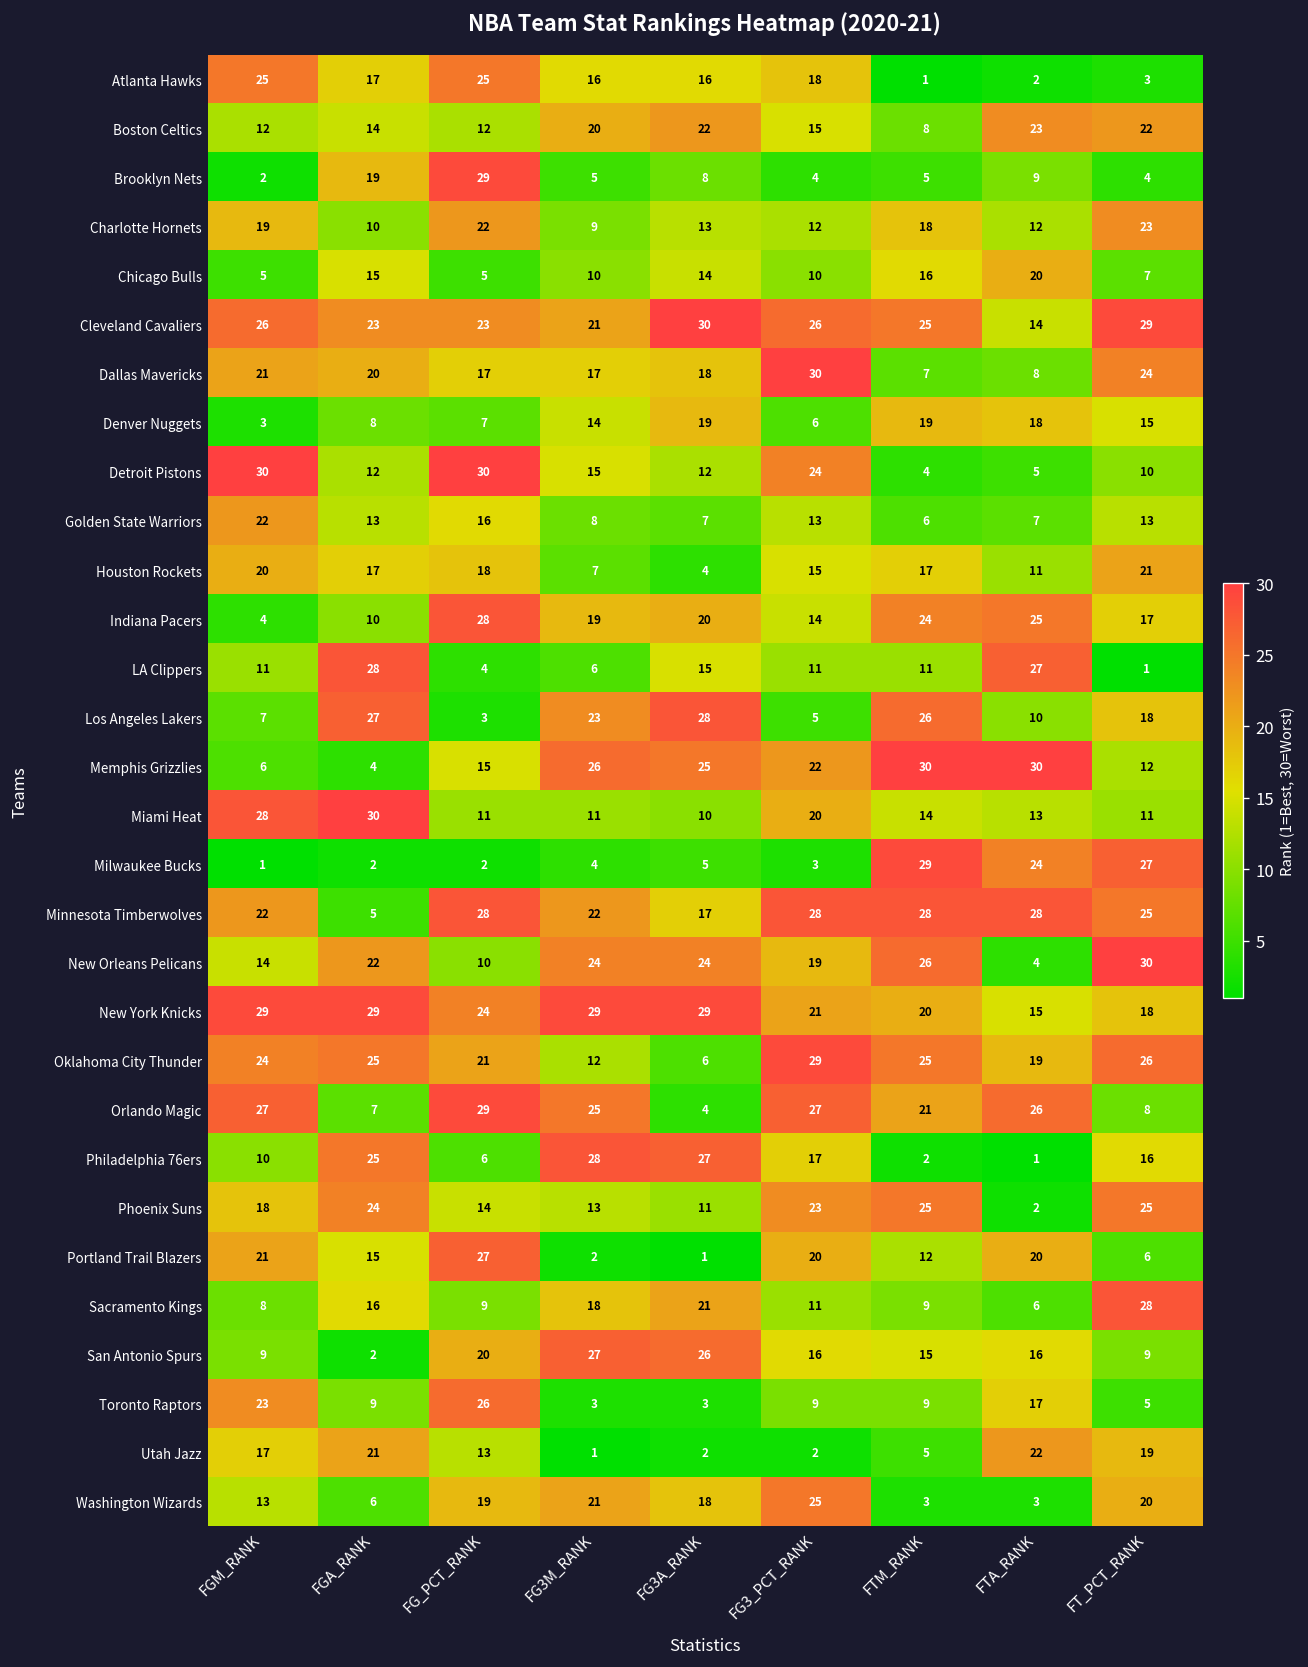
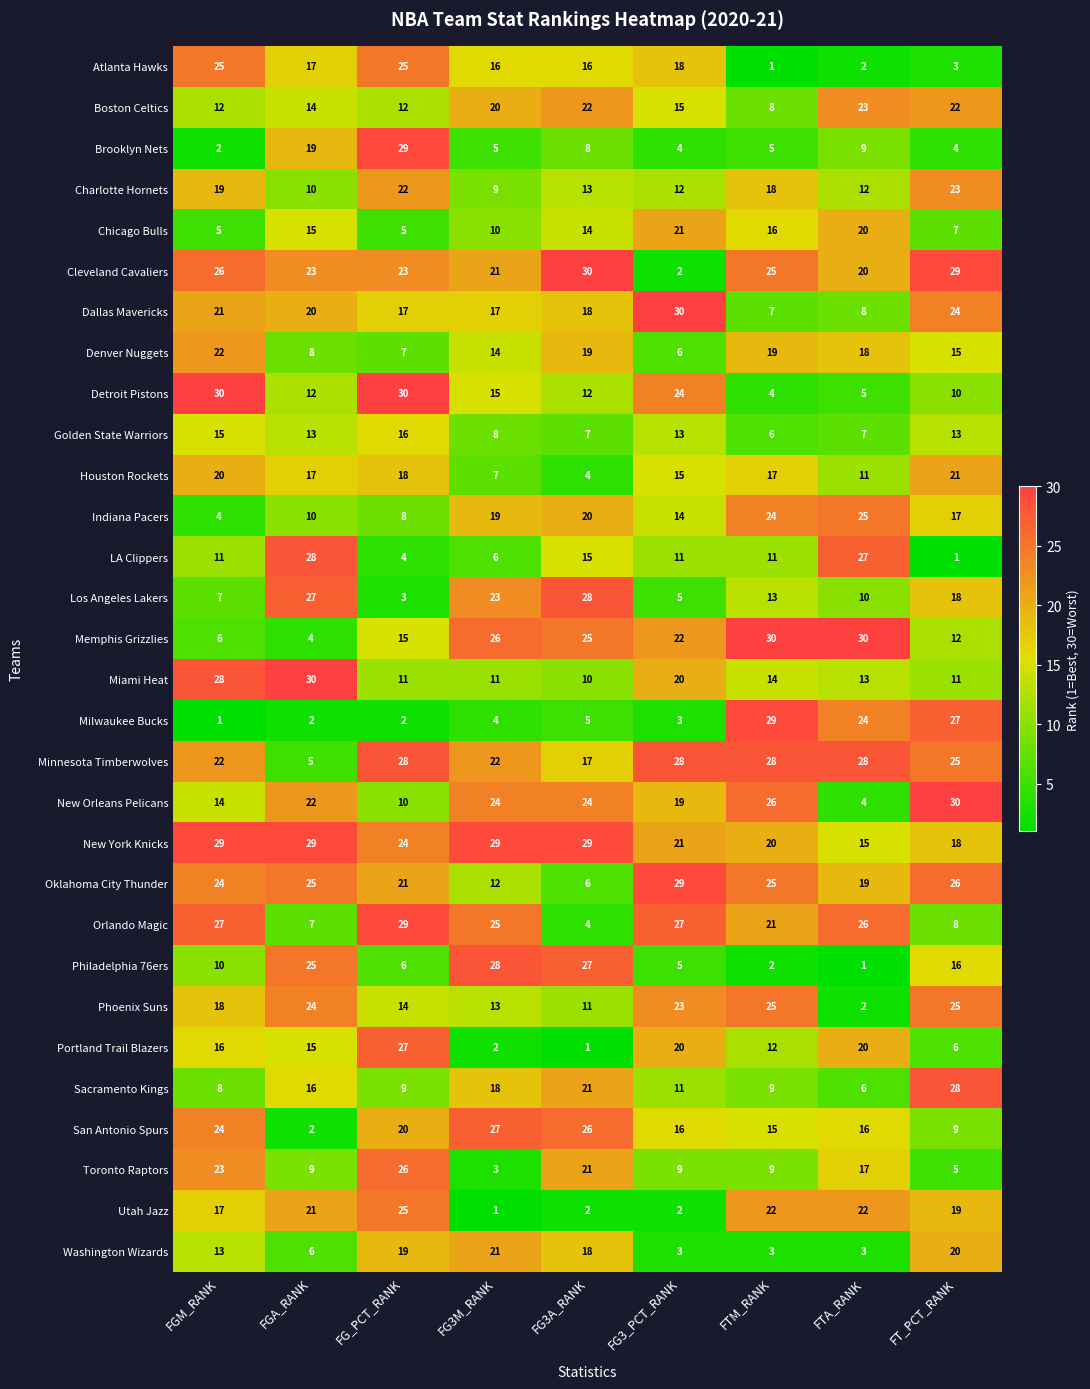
Chicago Bulls, FG3_PCT_RANK: 10 -> 21
Cleveland Cavaliers, FG3_PCT_RANK: 26 -> 2
Cleveland Cavaliers, FTA_RANK: 14 -> 20
Denver Nuggets, FGM_RANK: 3 -> 22
Golden State Warriors, FGM_RANK: 22 -> 15
Indiana Pacers, FG_PCT_RANK: 28 -> 8
Los Angeles Lakers, FTM_RANK: 26 -> 13
Philadelphia 76ers, FG3_PCT_RANK: 17 -> 5
Portland Trail Blazers, FGM_RANK: 21 -> 16
San Antonio Spurs, FGM_RANK: 9 -> 24
Toronto Raptors, FG3A_RANK: 3 -> 21
Utah Jazz, FG_PCT_RANK: 13 -> 25
Utah Jazz, FTM_RANK: 5 -> 22
Washington Wizards, FG3_PCT_RANK: 25 -> 3
